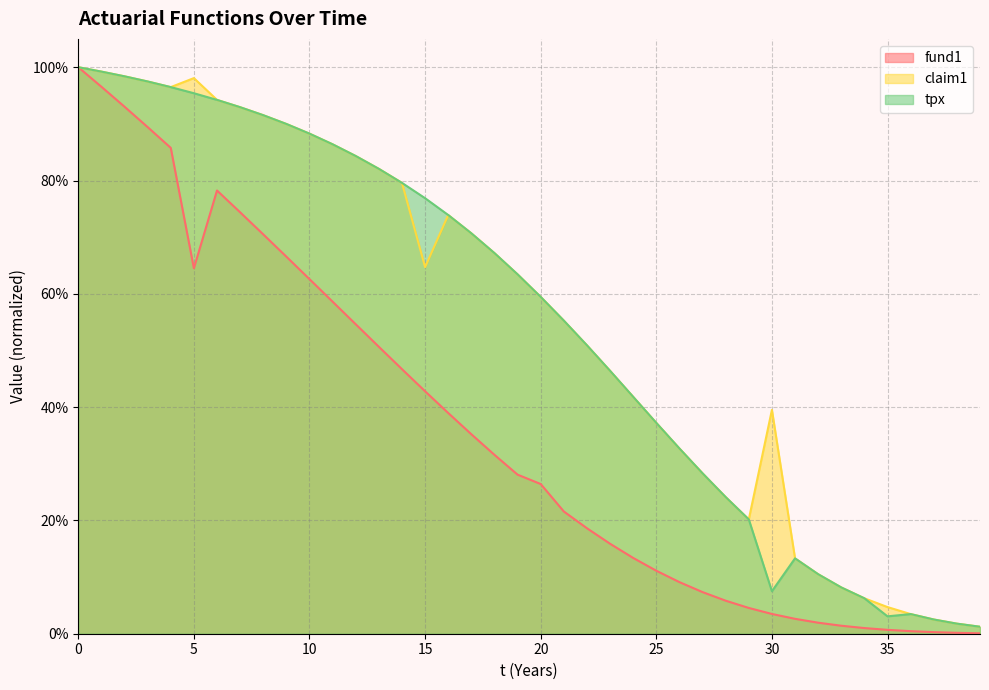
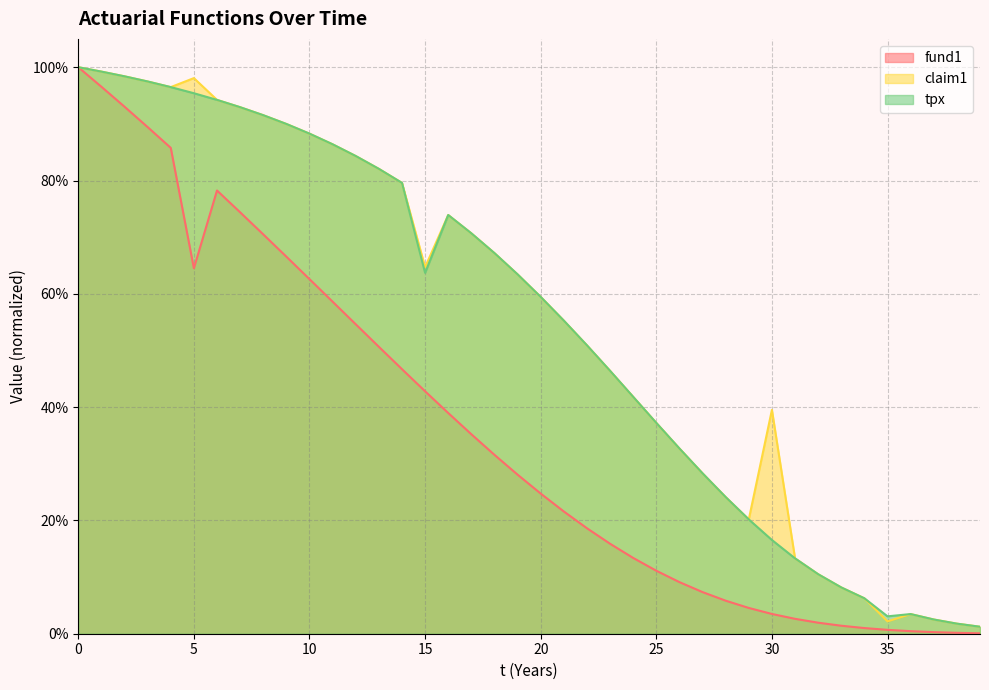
tpx, 15: 77% -> 64%
fund1, 20: 26% -> 25%
tpx, 30: 7% -> 17%
claim1, 35: 5% -> 2%
